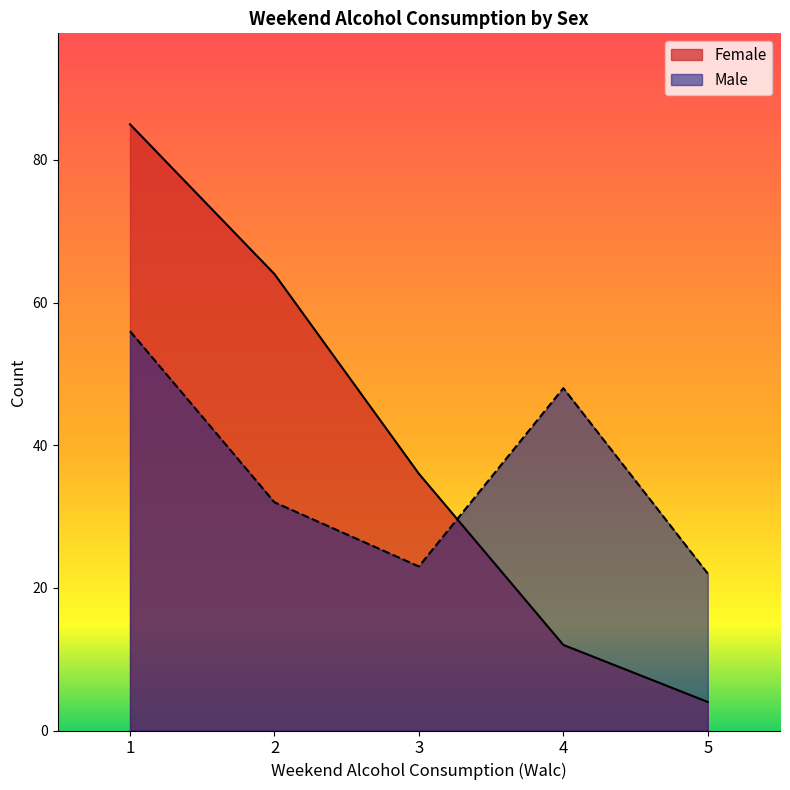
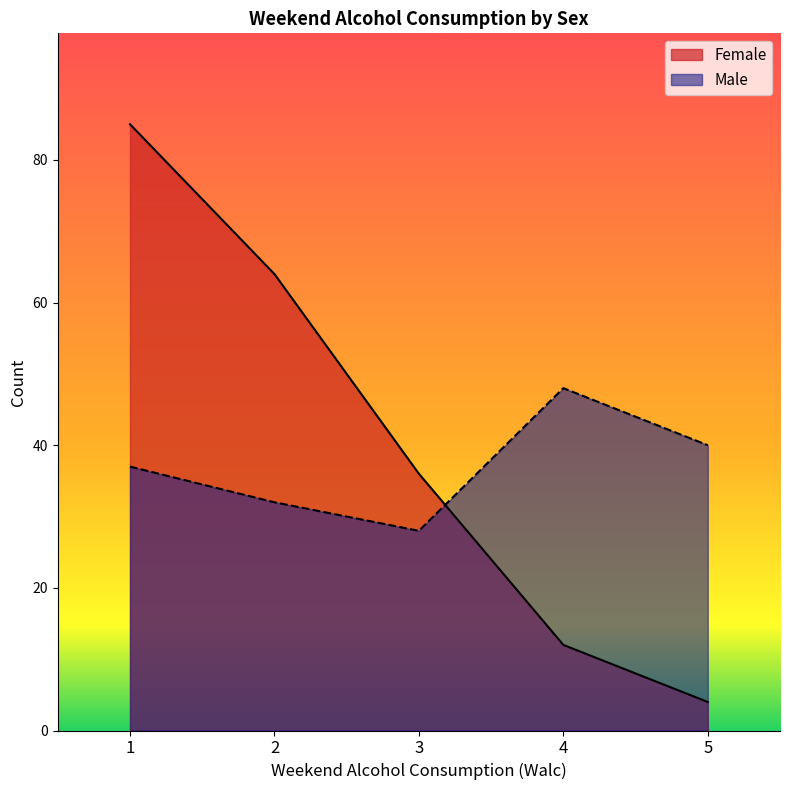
Male, 1: 56 -> 37
Male, 3: 23 -> 28
Male, 5: 22 -> 40
